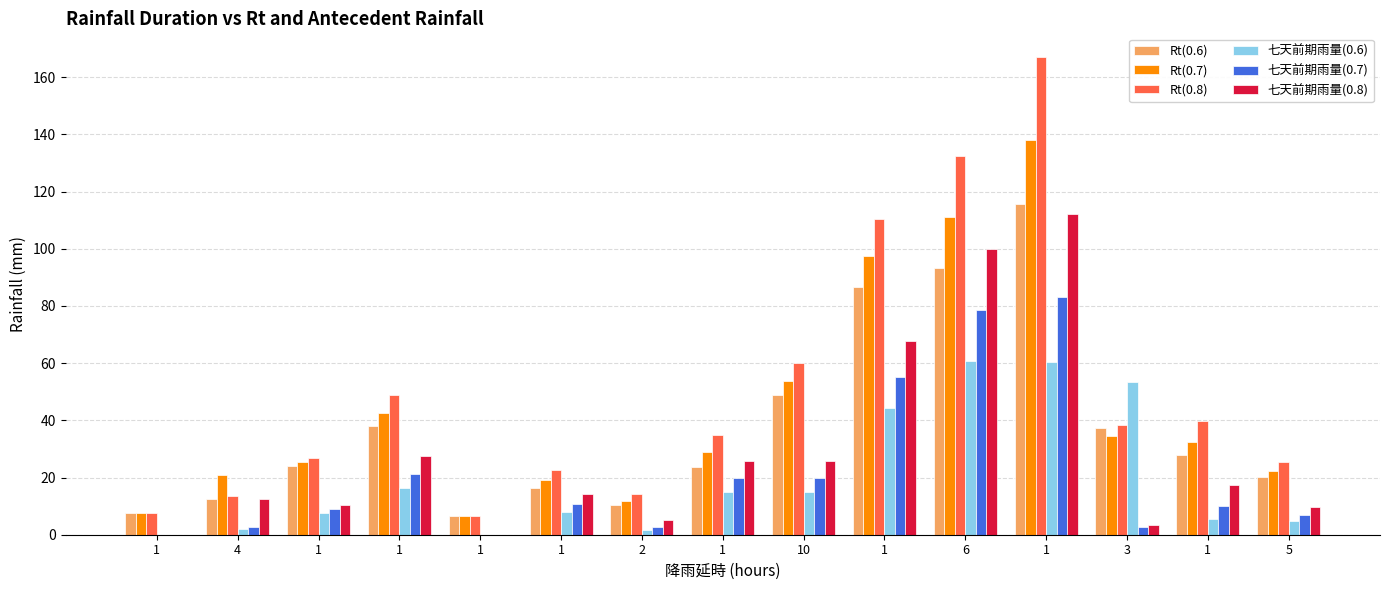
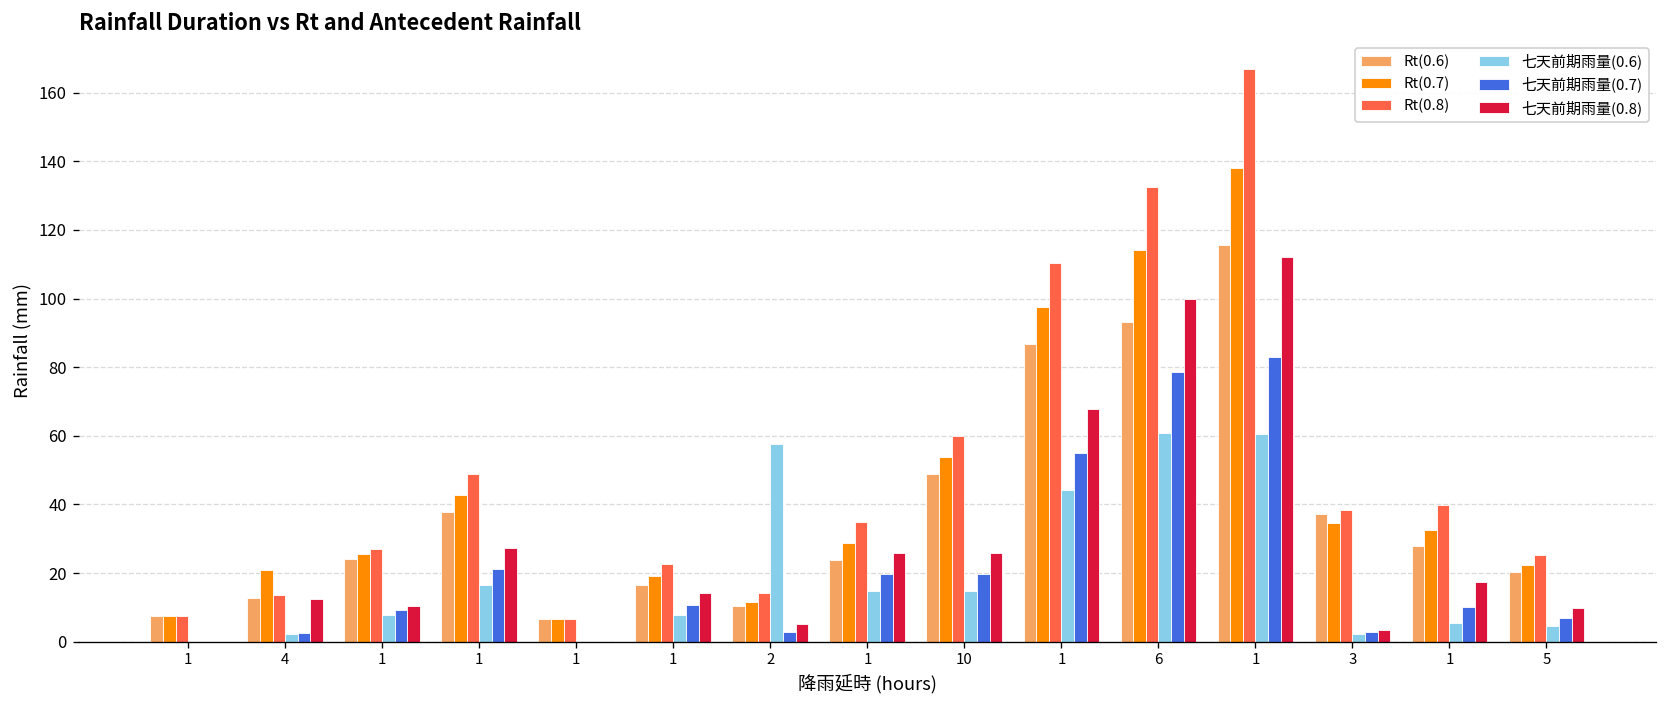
七天前期雨量(0.6), 2: 2 -> 58
Rt(0.7), 6: 111 -> 114
七天前期雨量(0.6), 3: 54 -> 2
